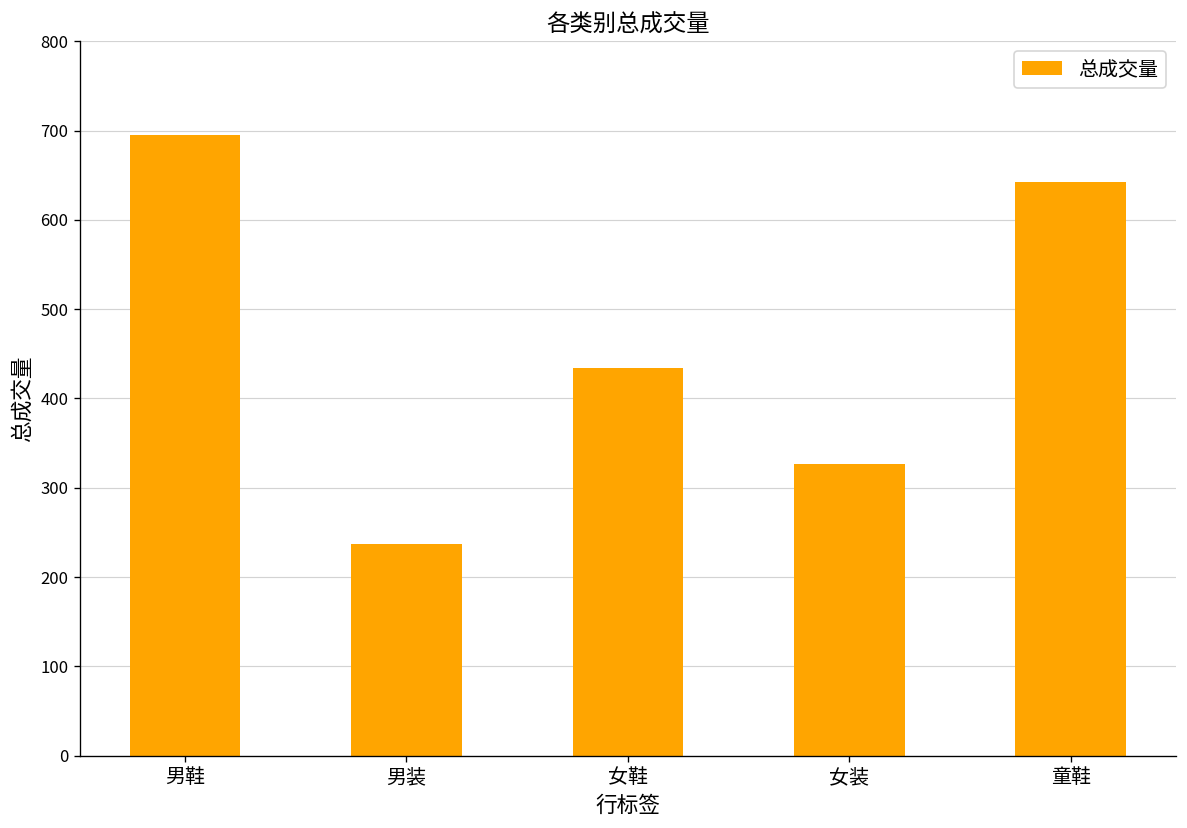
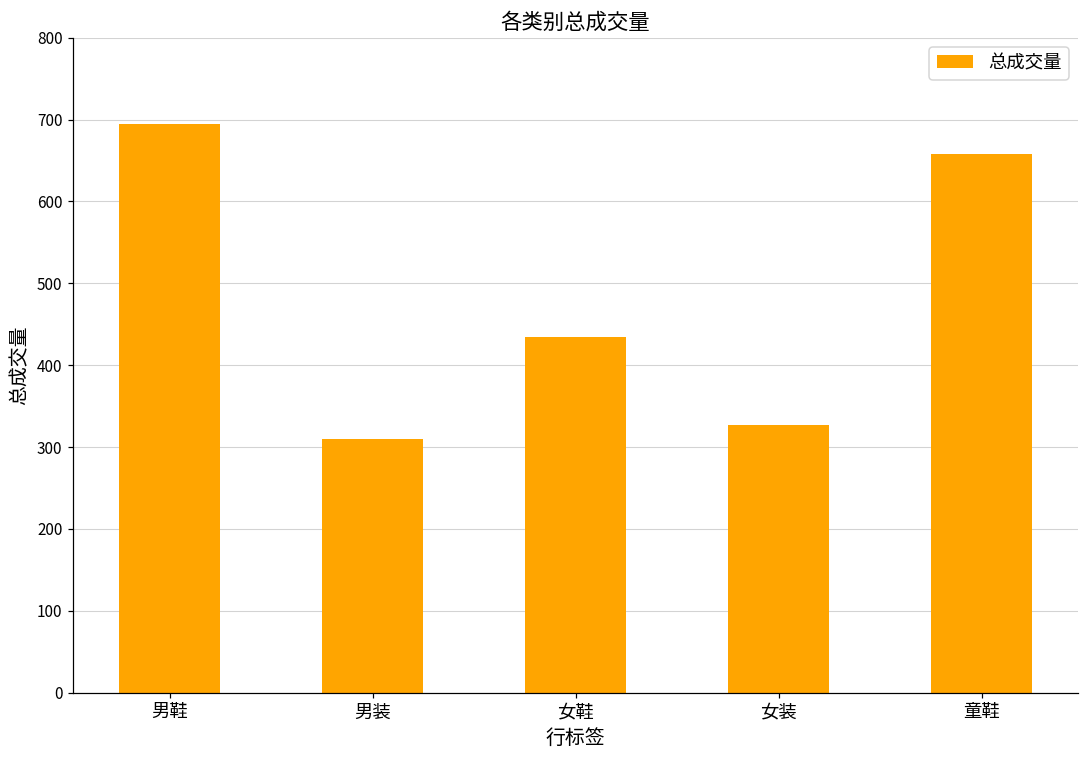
男装: 240 -> 310
童鞋: 640 -> 660
